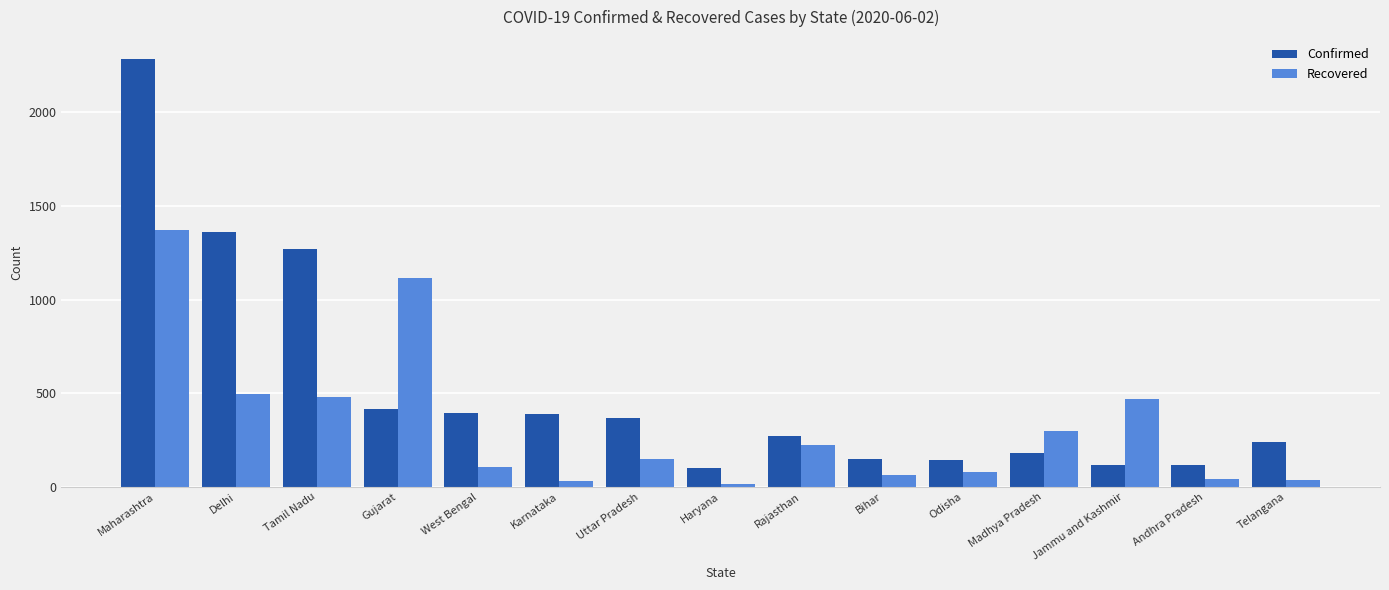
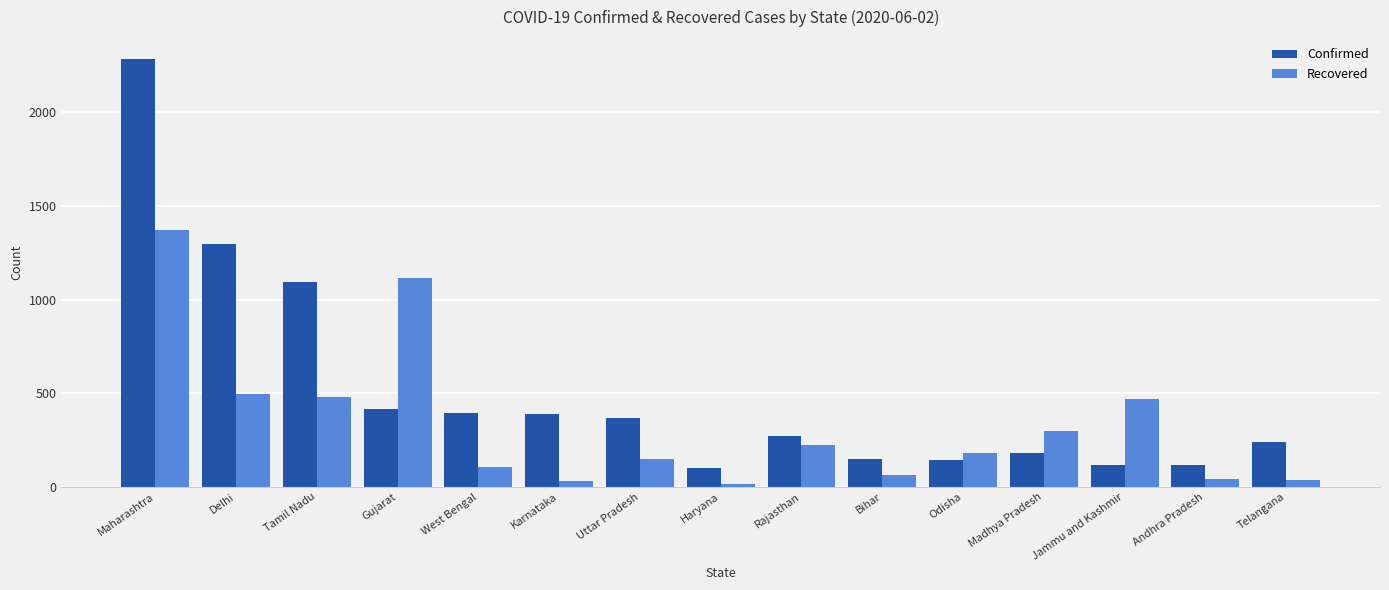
Confirmed, Delhi: 1360 -> 1300
Confirmed, Tamil Nadu: 1270 -> 1090
Recovered, Odisha: 80 -> 180
